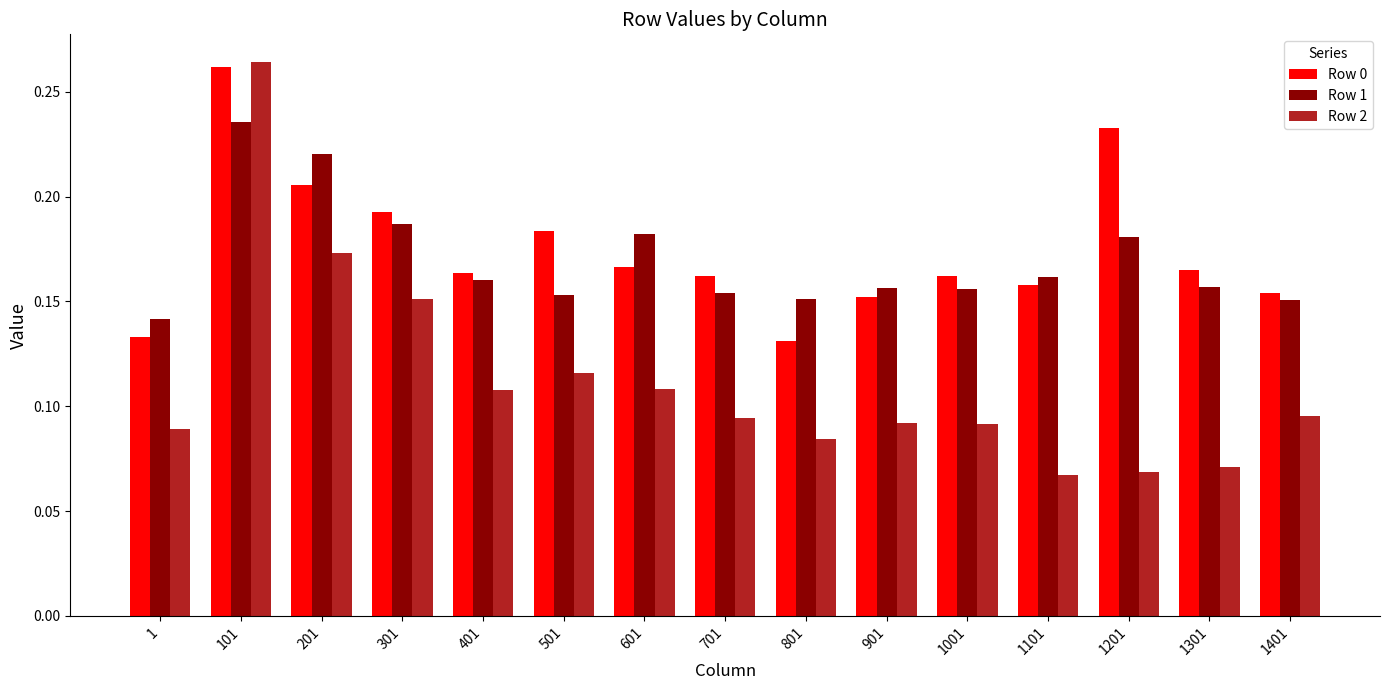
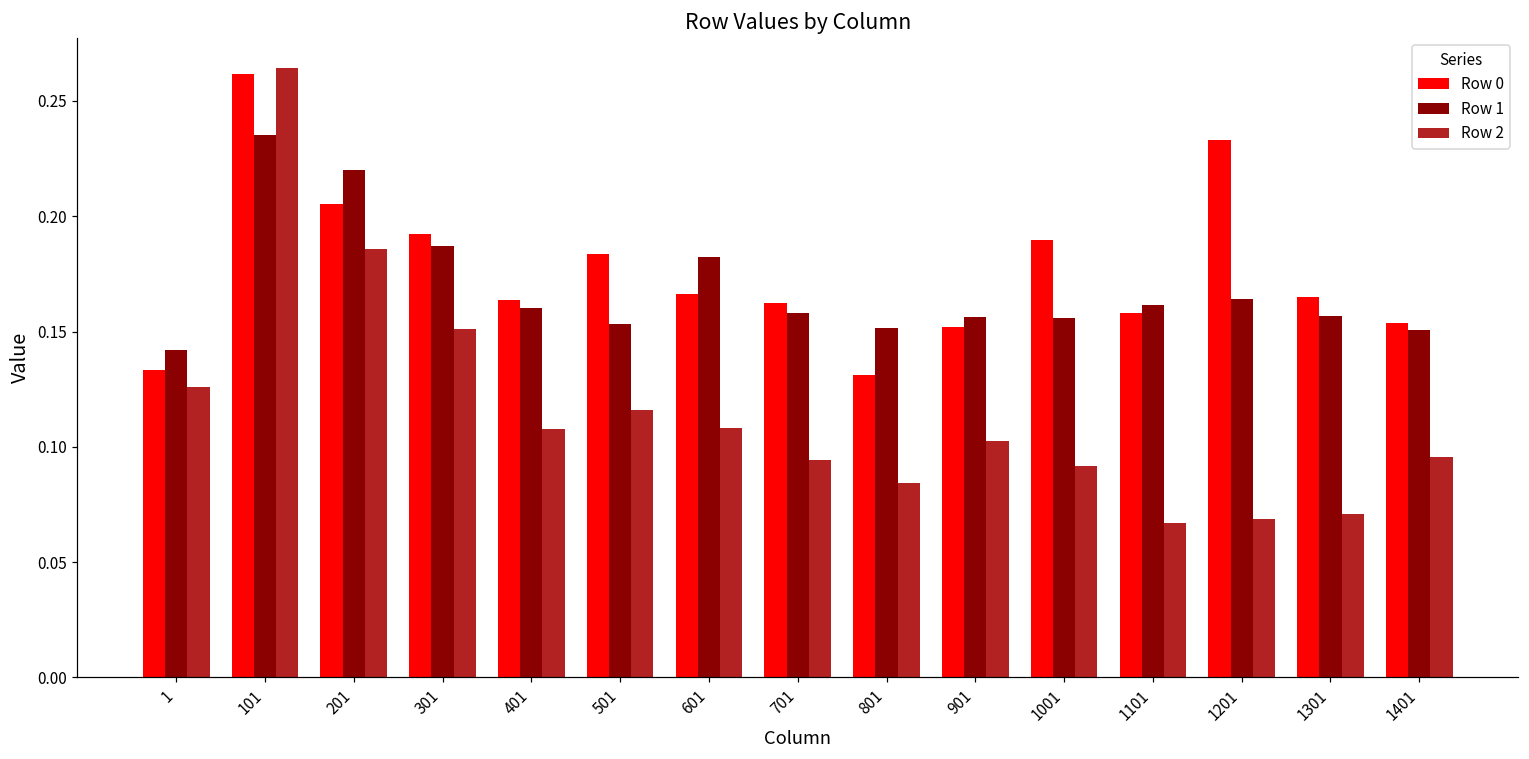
Row 2, 1: 0.089 -> 0.126
Row 2, 201: 0.173 -> 0.186
Row 1, 701: 0.154 -> 0.158
Row 2, 901: 0.092 -> 0.102
Row 0, 1001: 0.162 -> 0.190
Row 1, 1201: 0.181 -> 0.164
